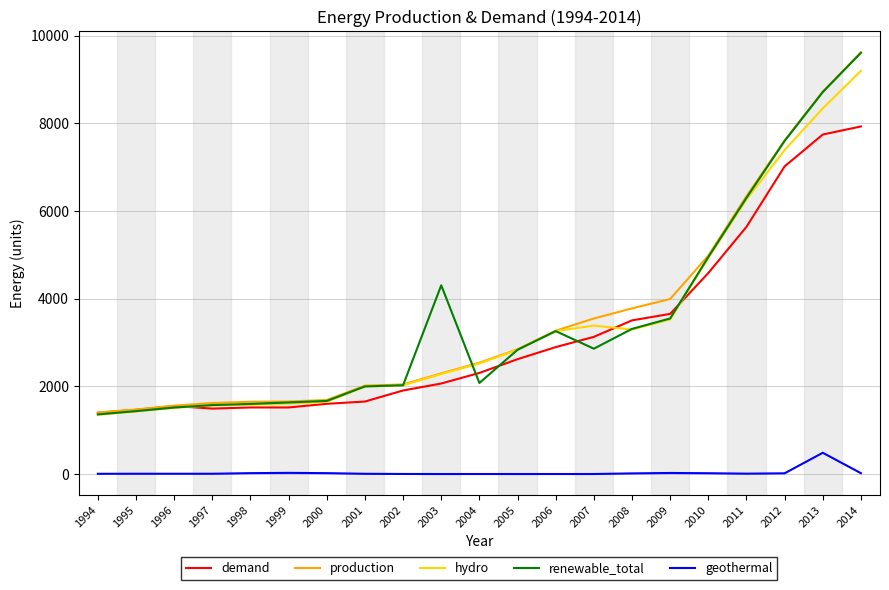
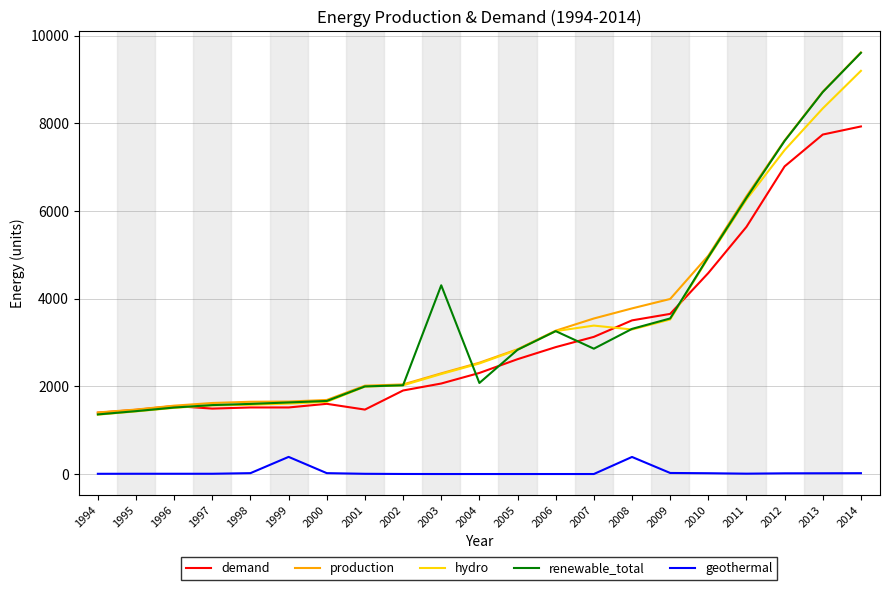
geothermal, 1999: 0 -> 400
demand, 2001: 1700 -> 1500
geothermal, 2008: 0 -> 400
geothermal, 2013: 500 -> 0
